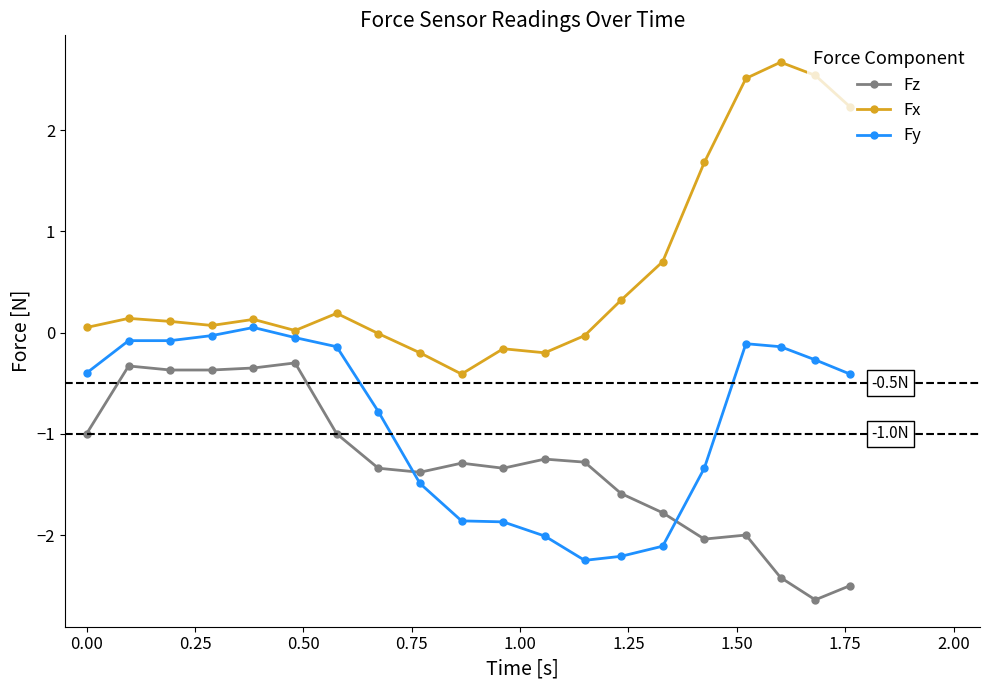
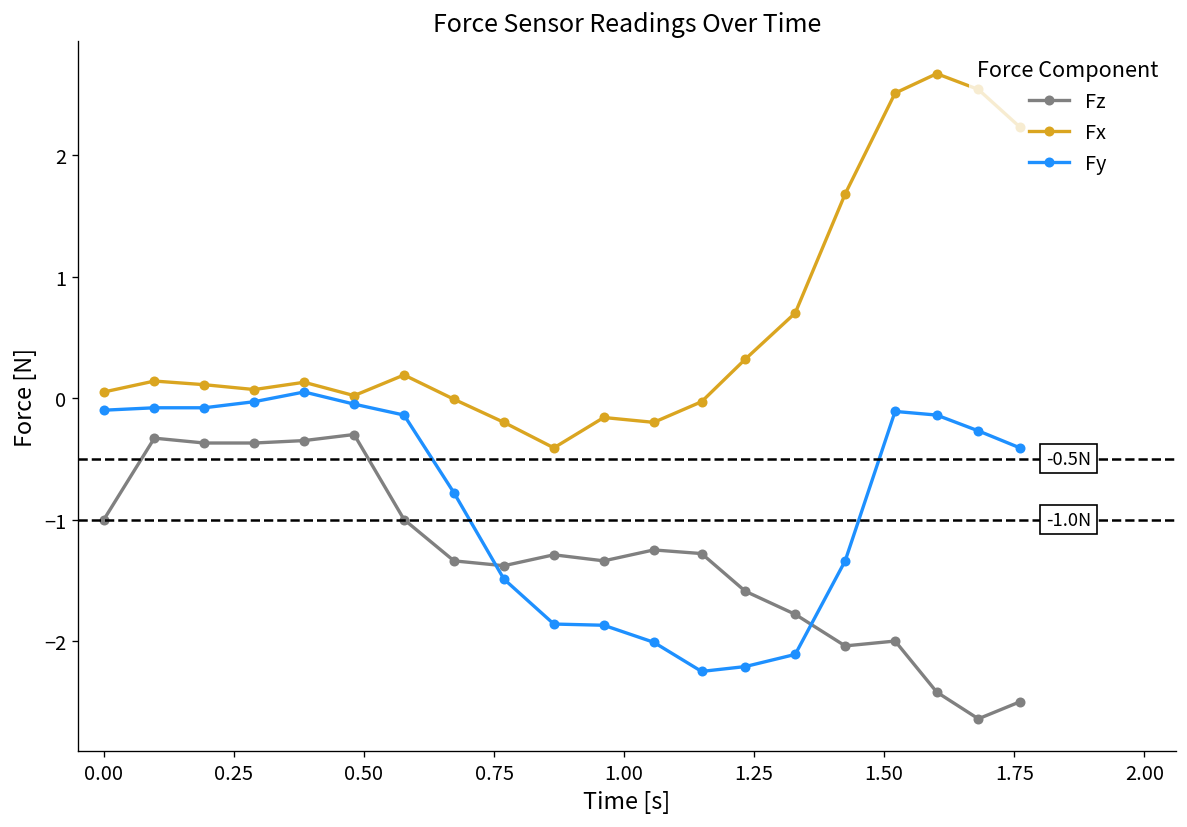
Fy, 0.00: -0.4 -> -0.1
